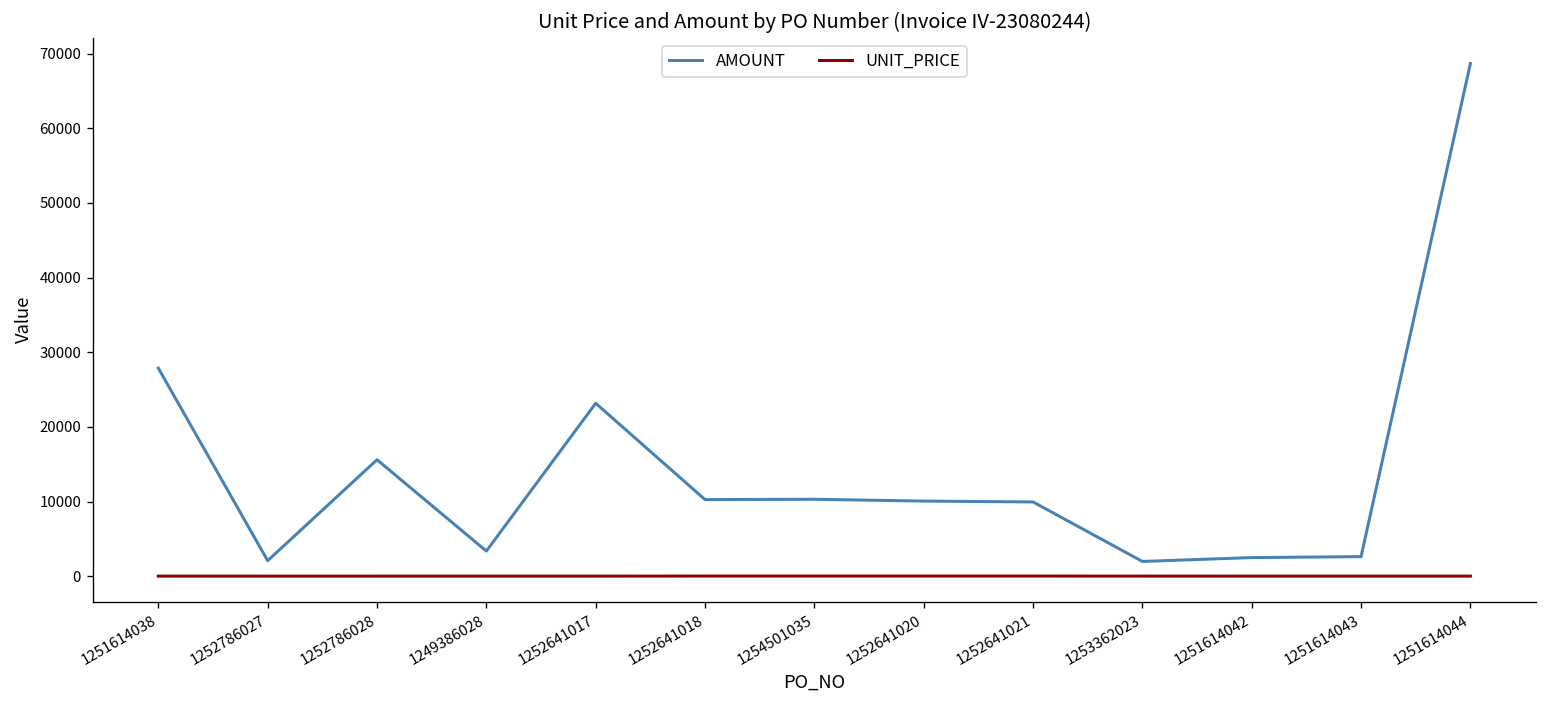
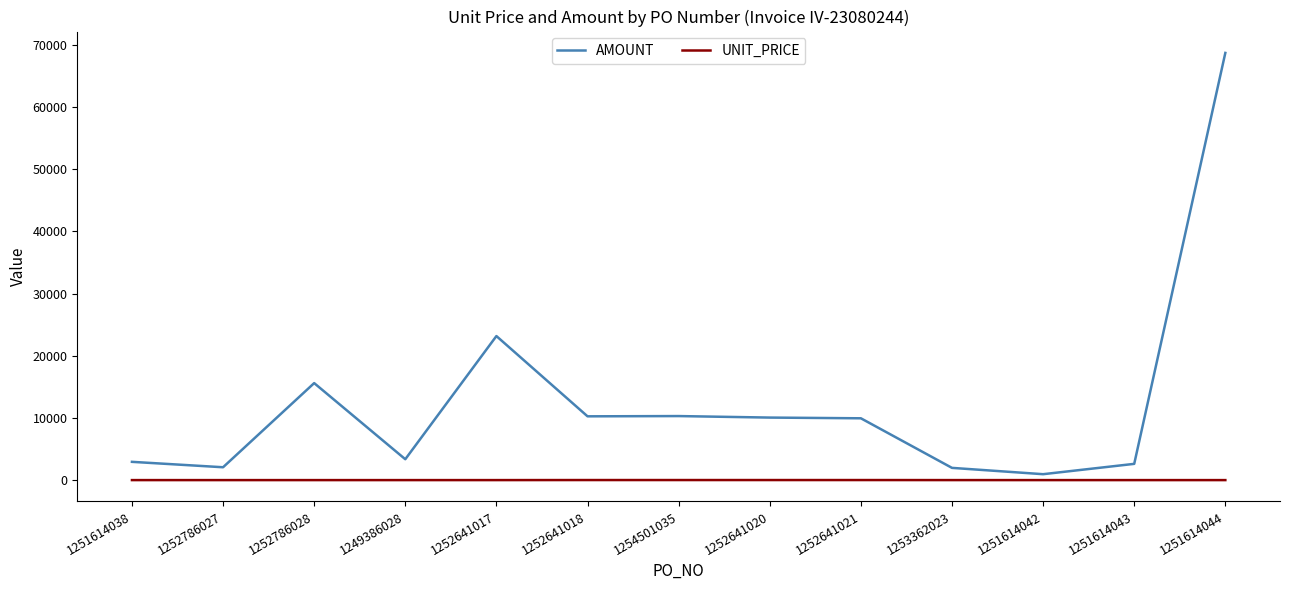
AMOUNT, 1251614038: 28000 -> 3000
AMOUNT, 1251614042: 2000 -> 1000
